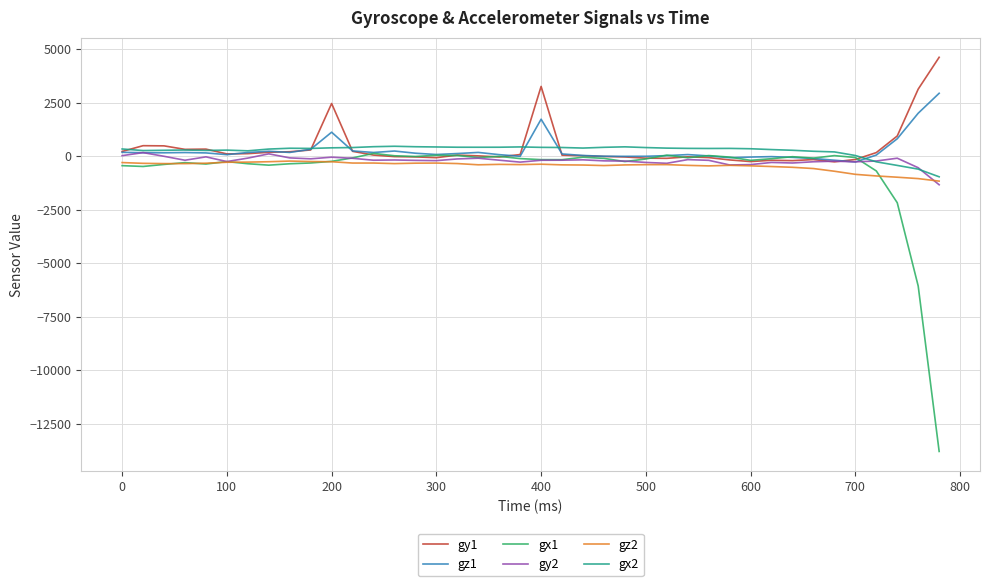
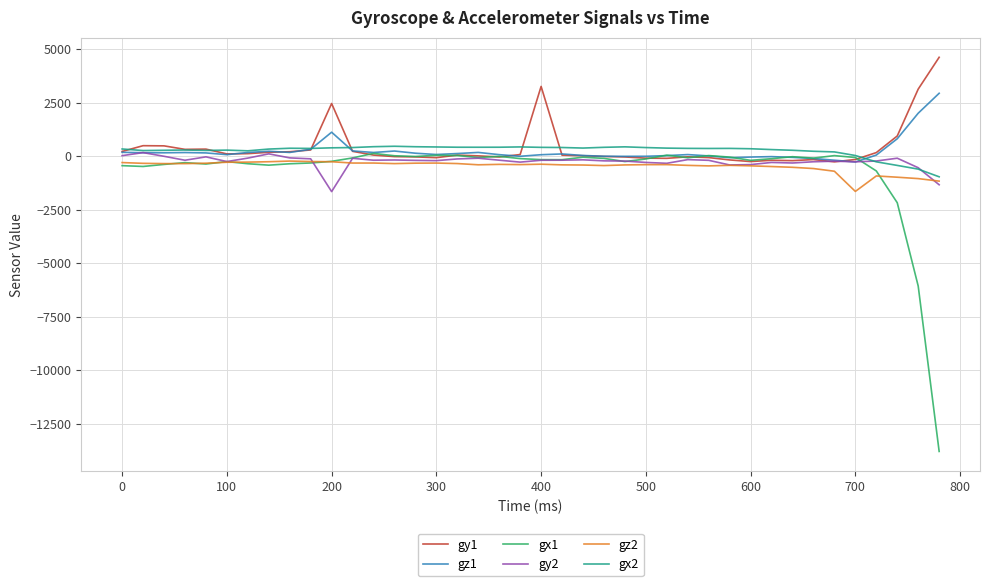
gy2, 200: -100 -> -1700
gz1, 400: 1700 -> 100
gz2, 700: -900 -> -1700
